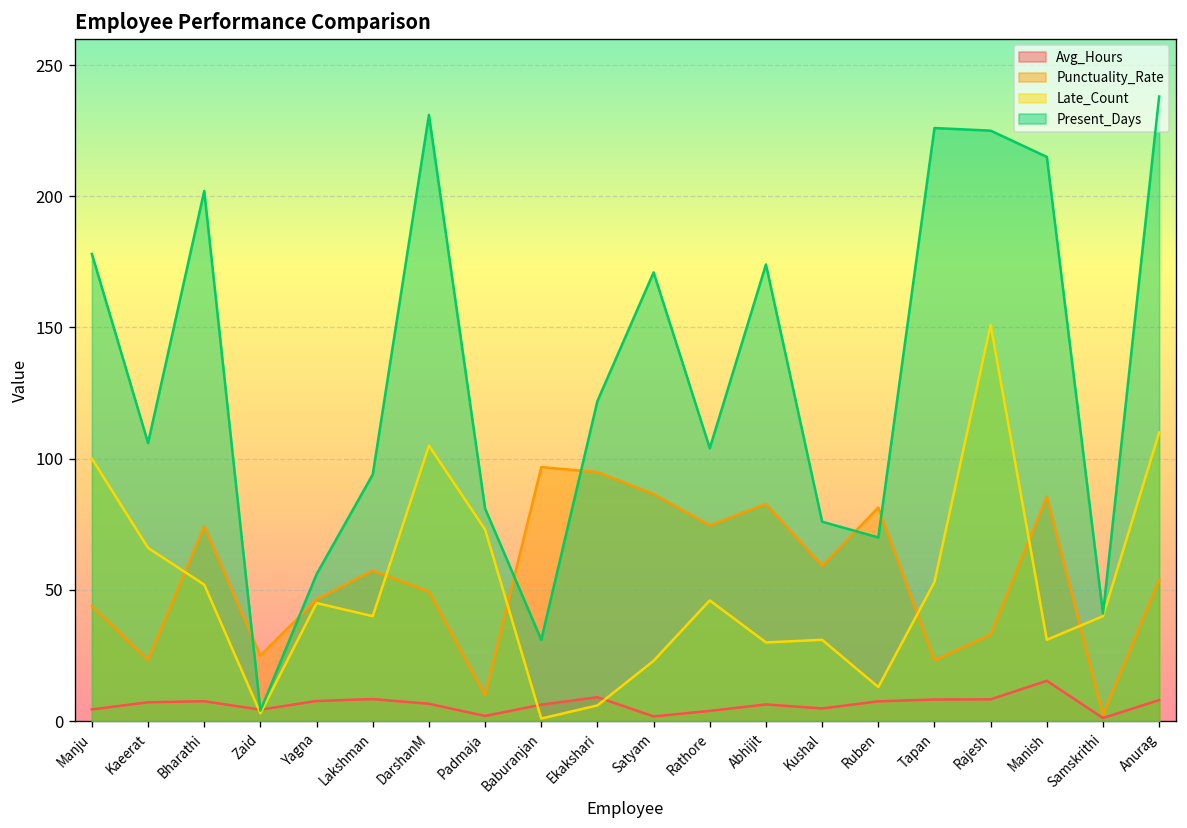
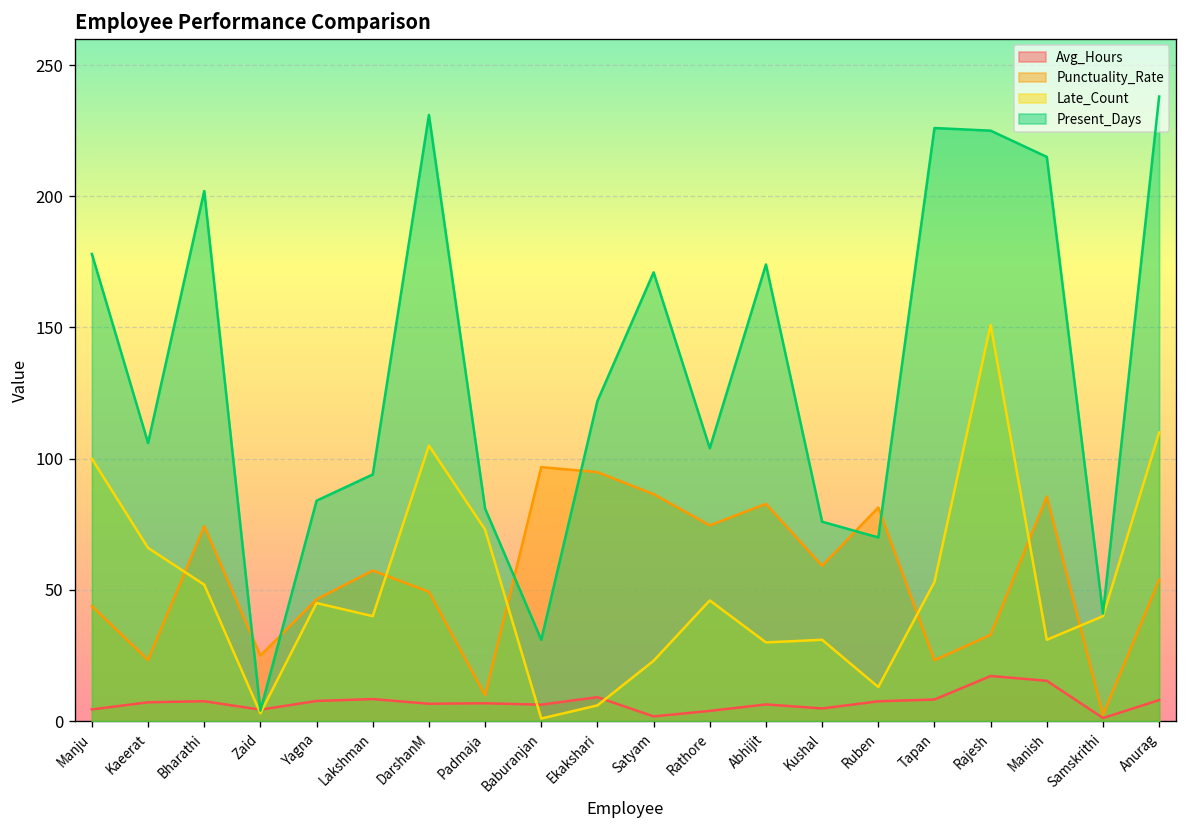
Present_Days, Yagna: 56 -> 84
Avg_Hours, Padmaja: 2 -> 7
Avg_Hours, Rajesh: 8 -> 17
